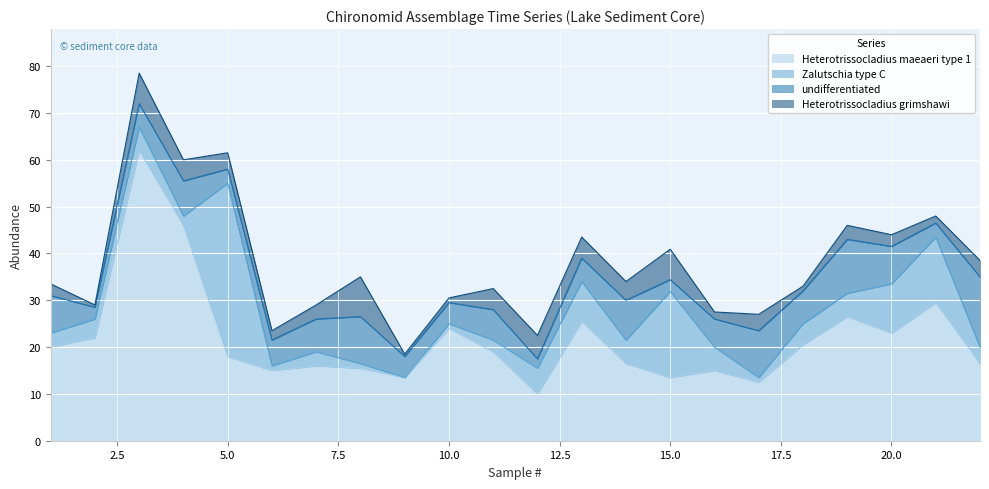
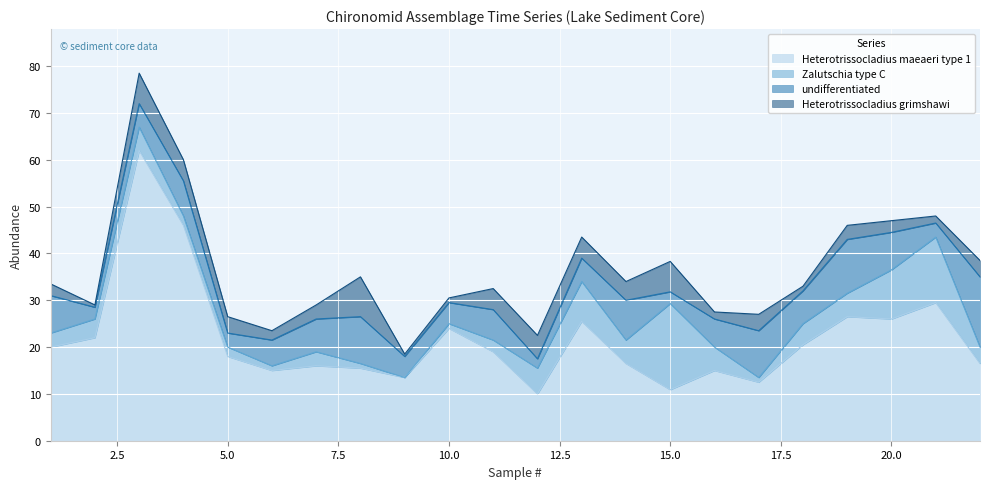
Zalutschia type C, 5.0: 37 -> 2
Heterotrissocladius maeaeri type 1, 15.0: 14 -> 11
Heterotrissocladius maeaeri type 1, 20.0: 23 -> 26
